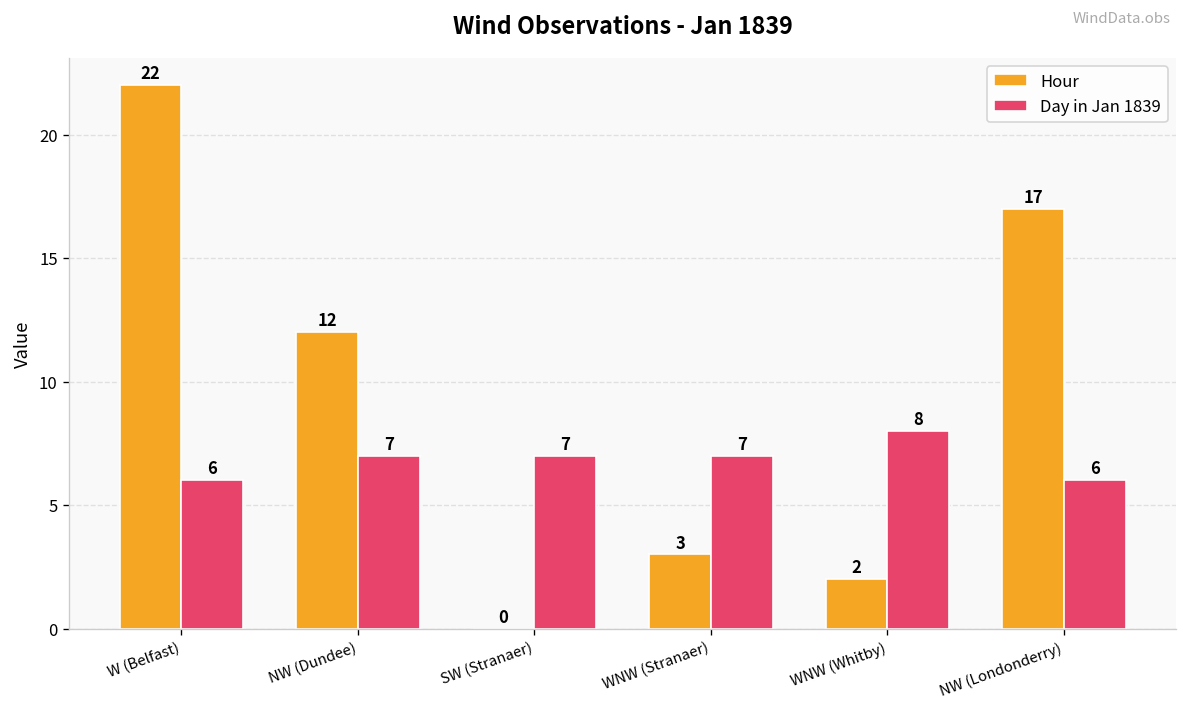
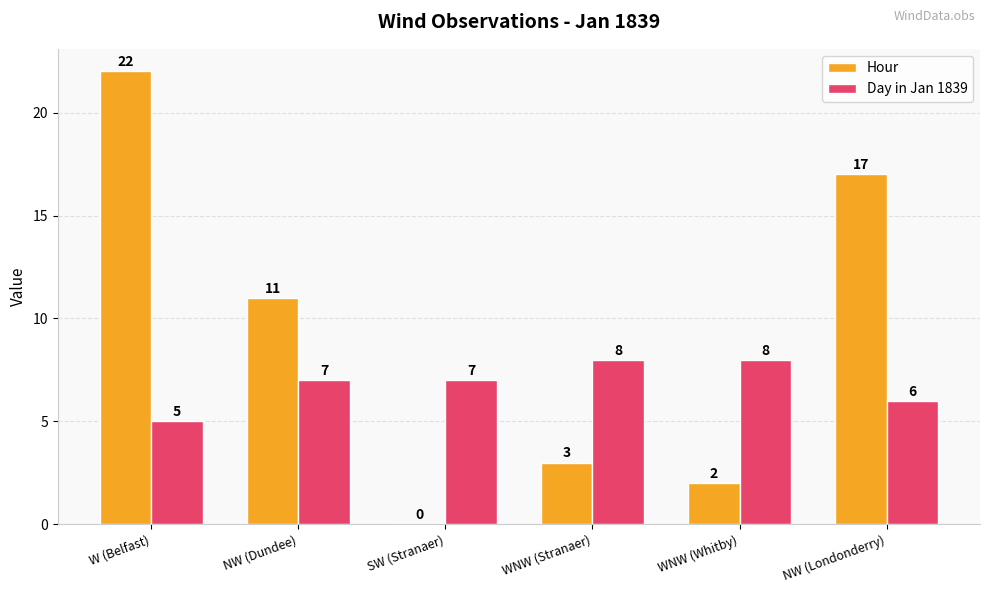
Day in Jan 1839, W (Belfast): 6 -> 5
Hour, NW (Dundee): 12 -> 11
Day in Jan 1839, WNW (Stranaer): 7 -> 8
